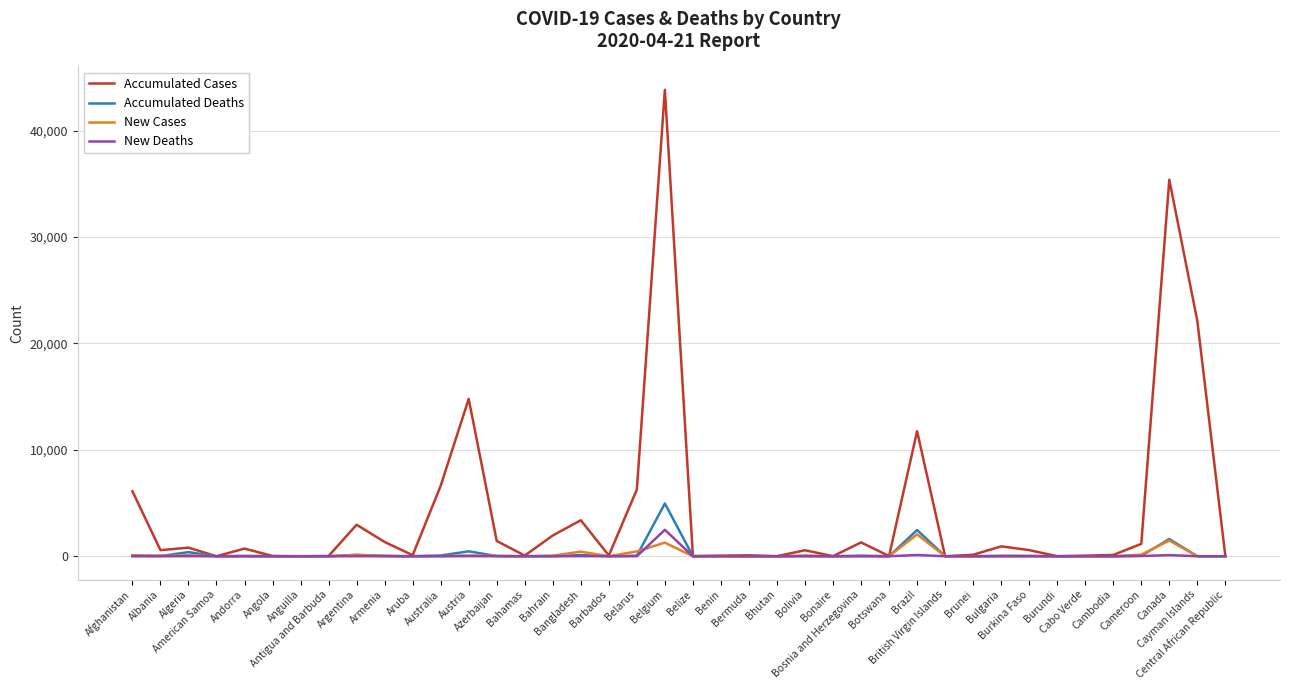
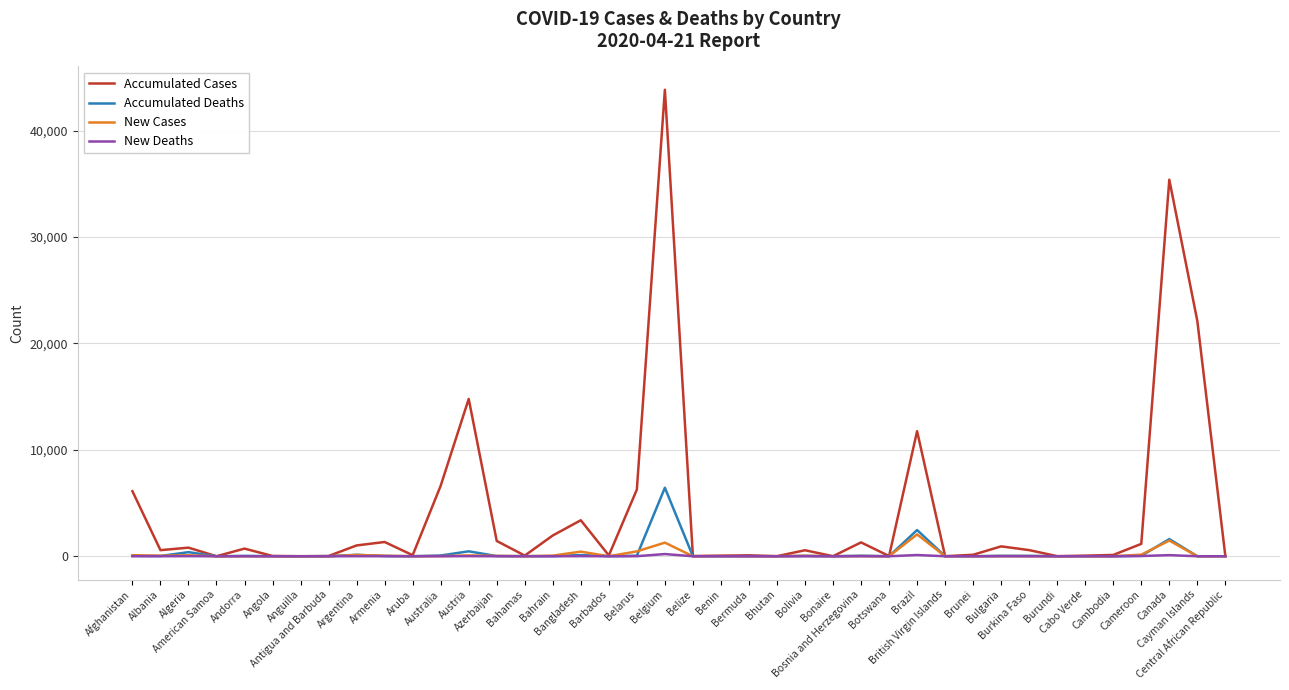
Accumulated Cases, Argentina: 3,000 -> 1,000
Accumulated Deaths, Belgium: 5,000 -> 6,400
New Deaths, Belgium: 2,500 -> 200
